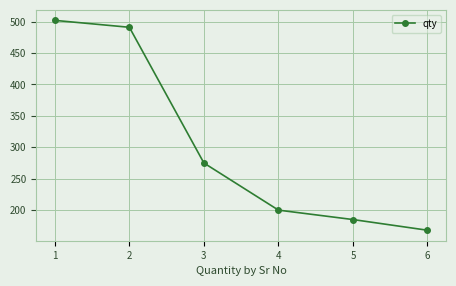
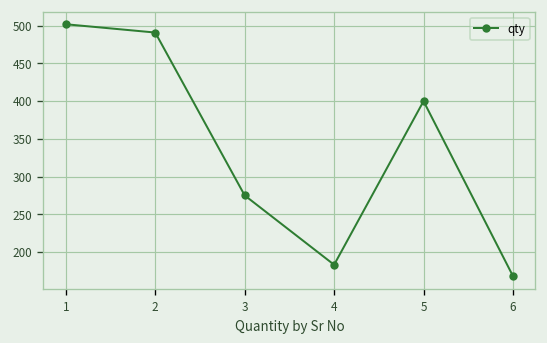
4: 200 -> 180
5: 190 -> 400
